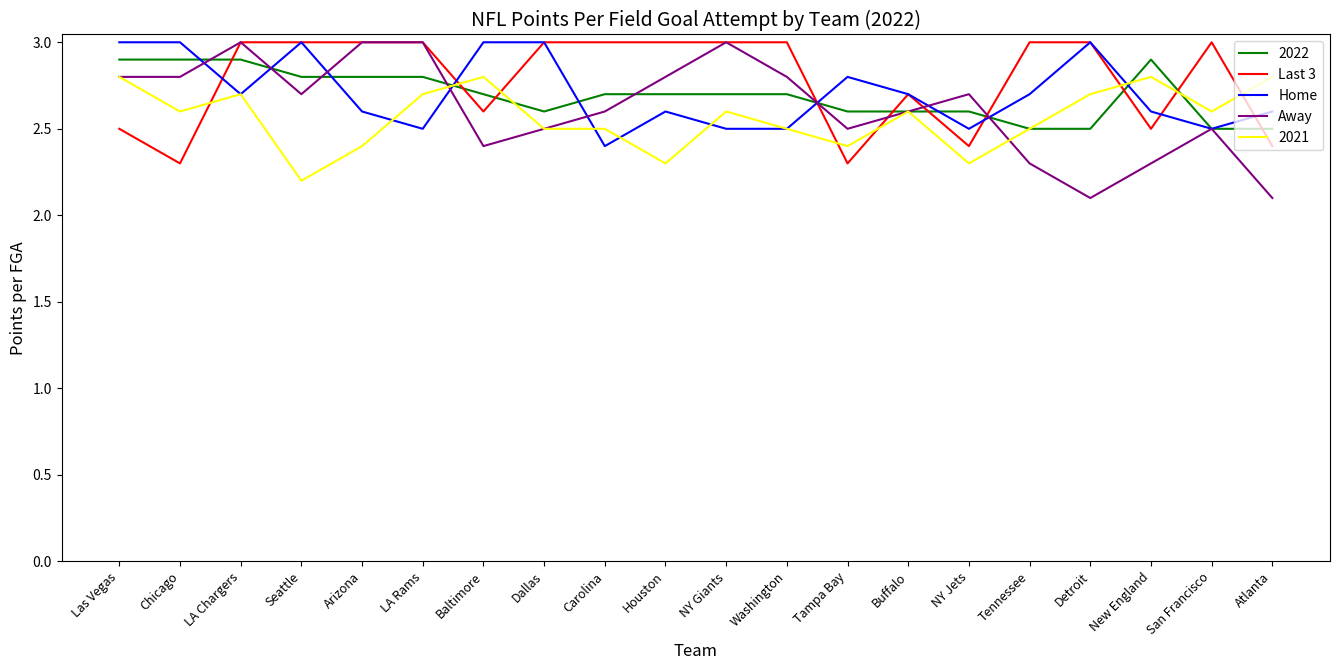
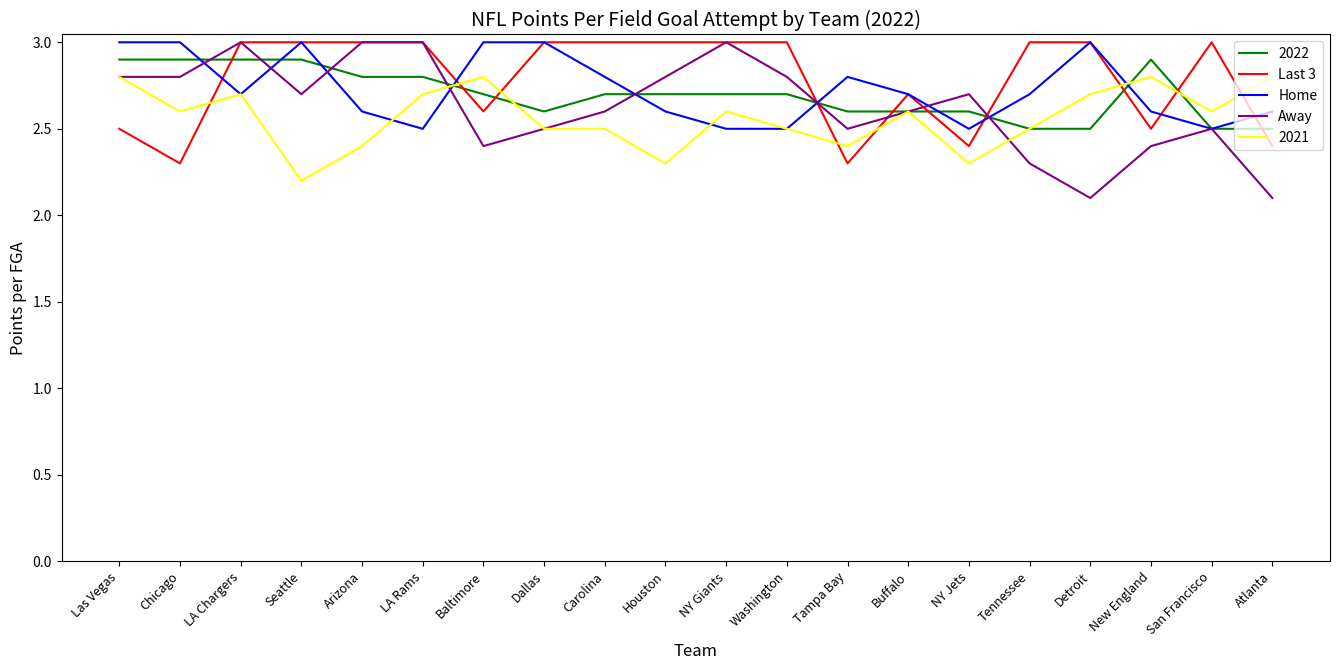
2022, Seattle: 2.8 -> 2.9
Home, Carolina: 2.4 -> 2.8
Away, New England: 2.3 -> 2.4
